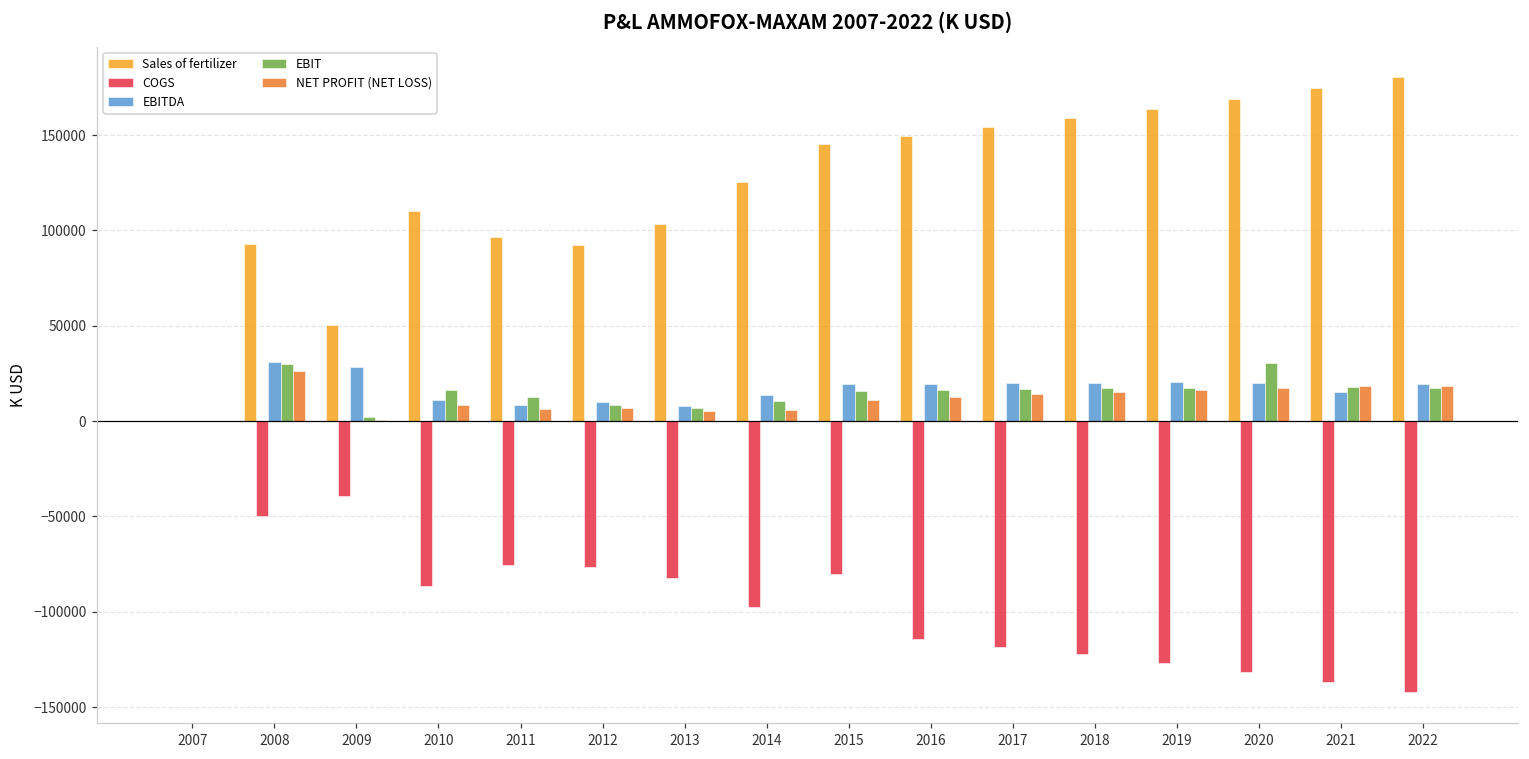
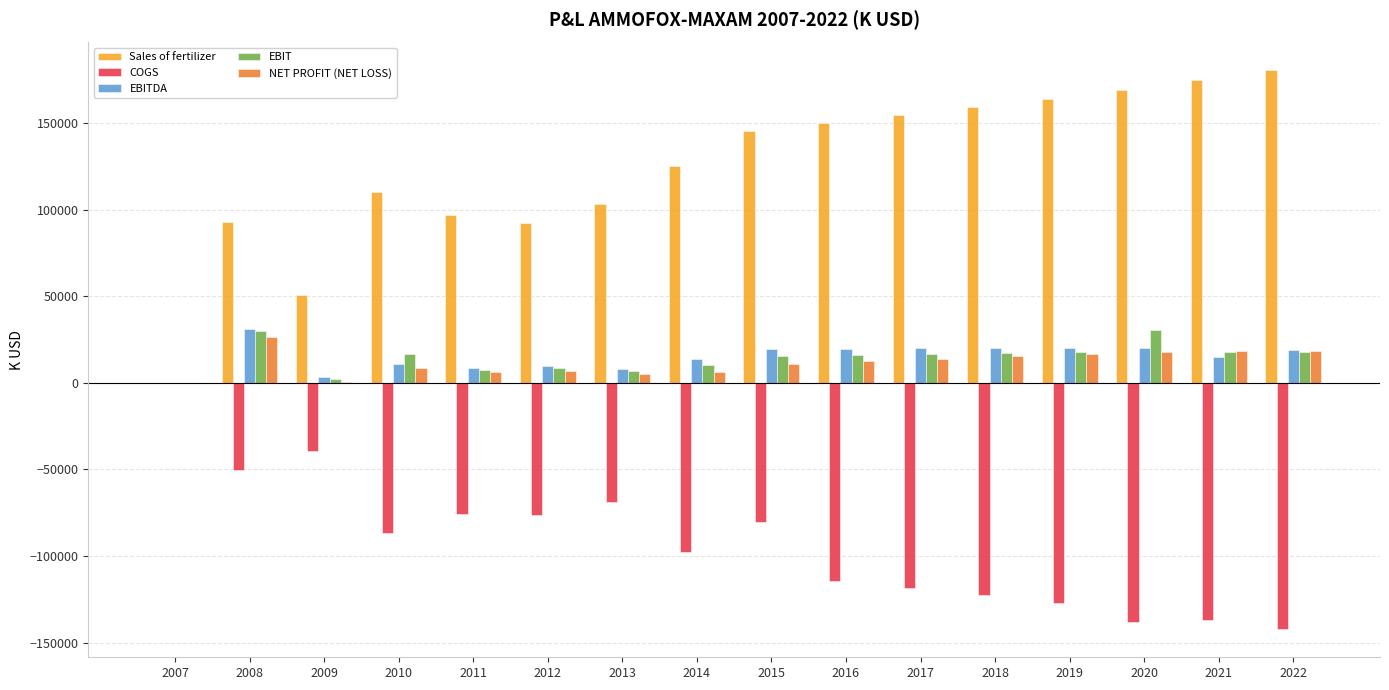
EBITDA, 2009: 28000 -> 3000
EBIT, 2011: 13000 -> 7000
COGS, 2013: -82000 -> -69000
COGS, 2020: -132000 -> -138000
